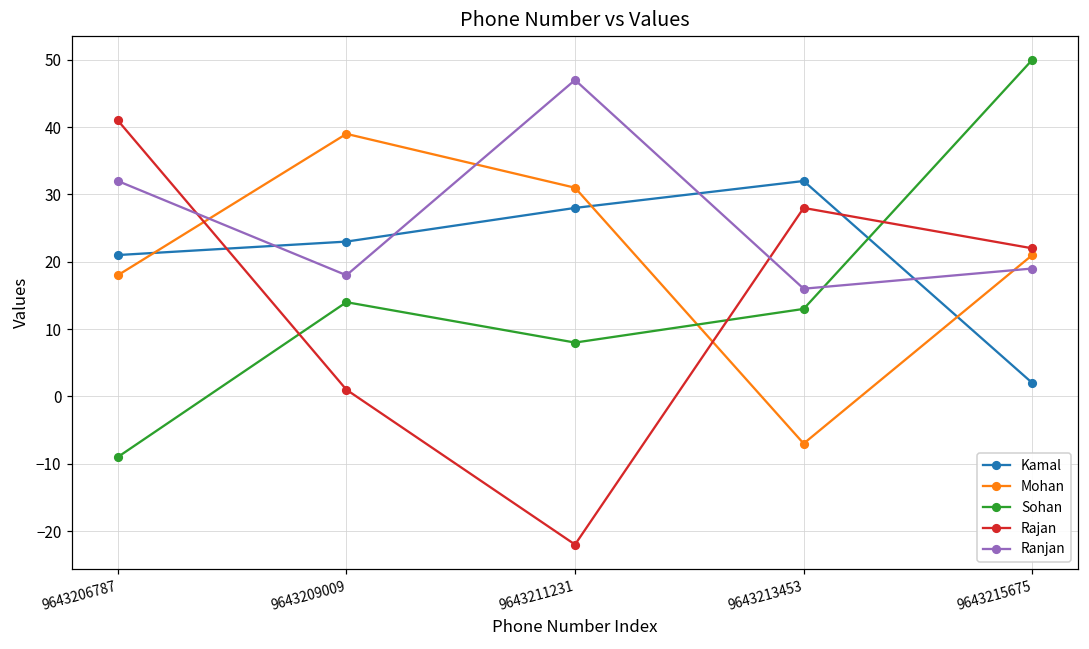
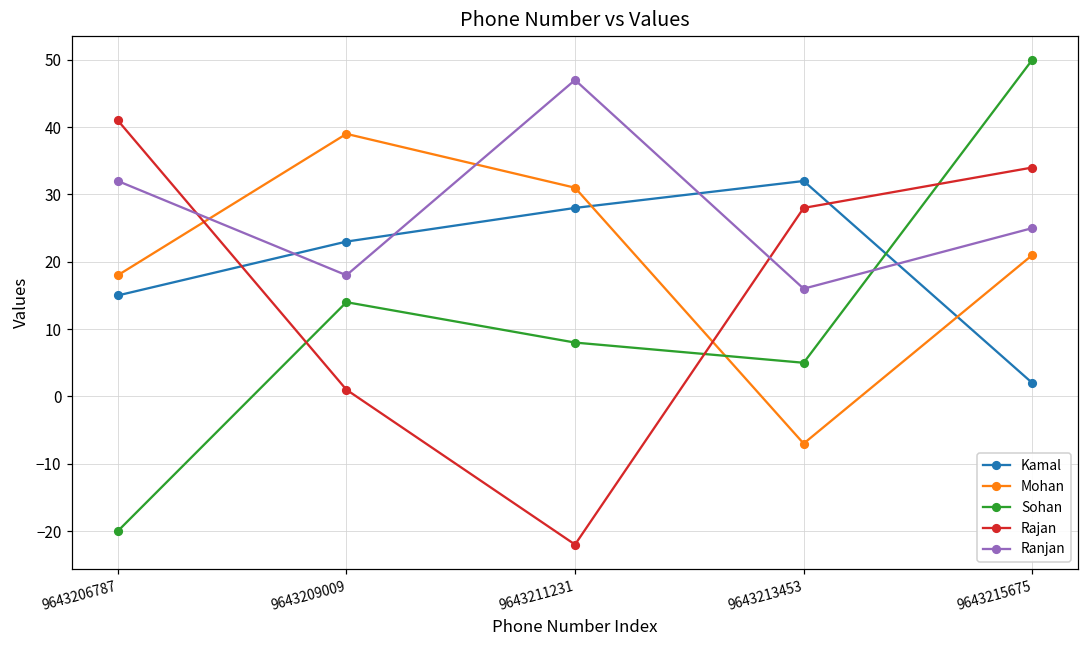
Kamal, 9643206787: 21 -> 15
Sohan, 9643206787: -9 -> -20
Sohan, 9643213453: 13 -> 5
Rajan, 9643215675: 22 -> 34
Ranjan, 9643215675: 19 -> 25
